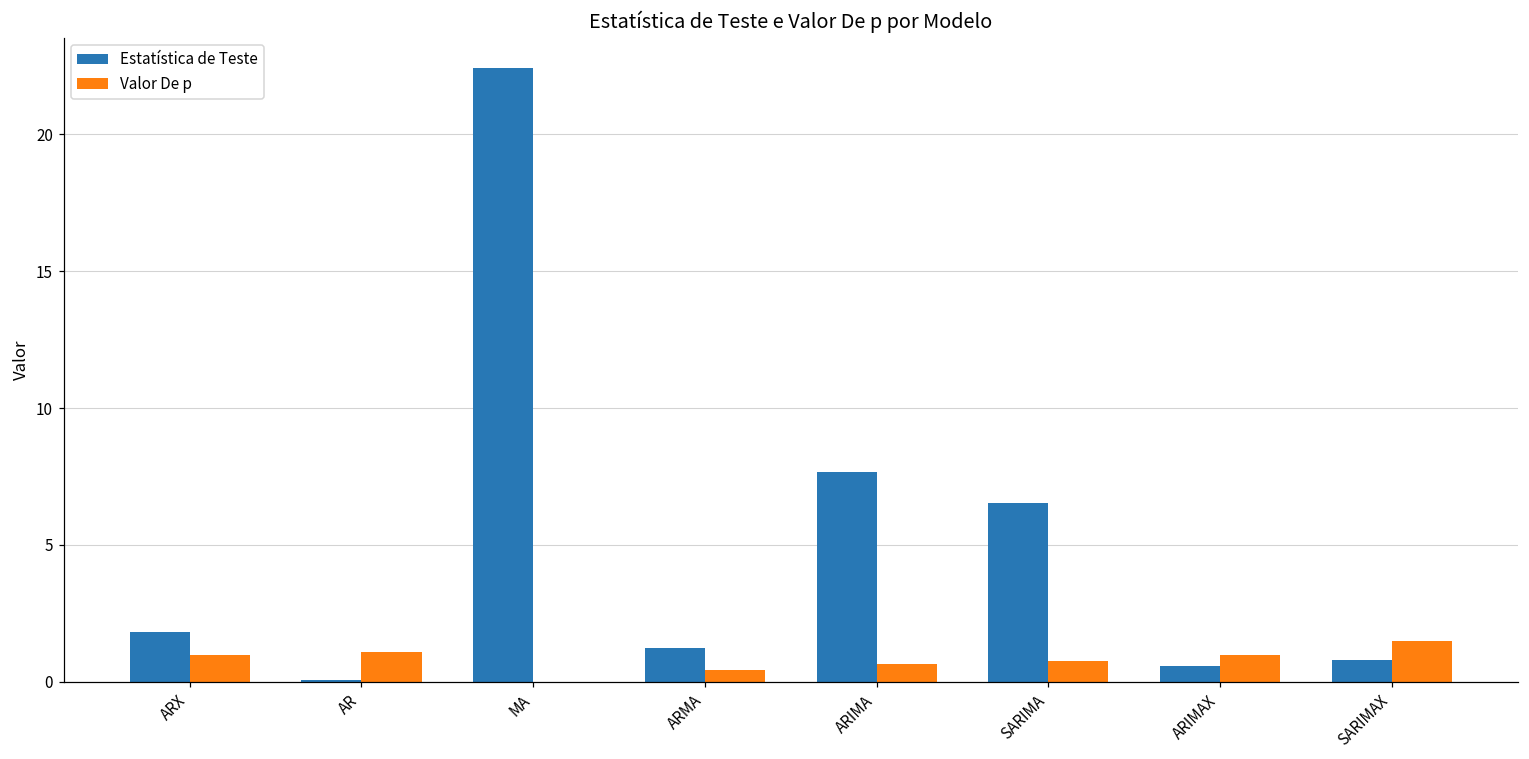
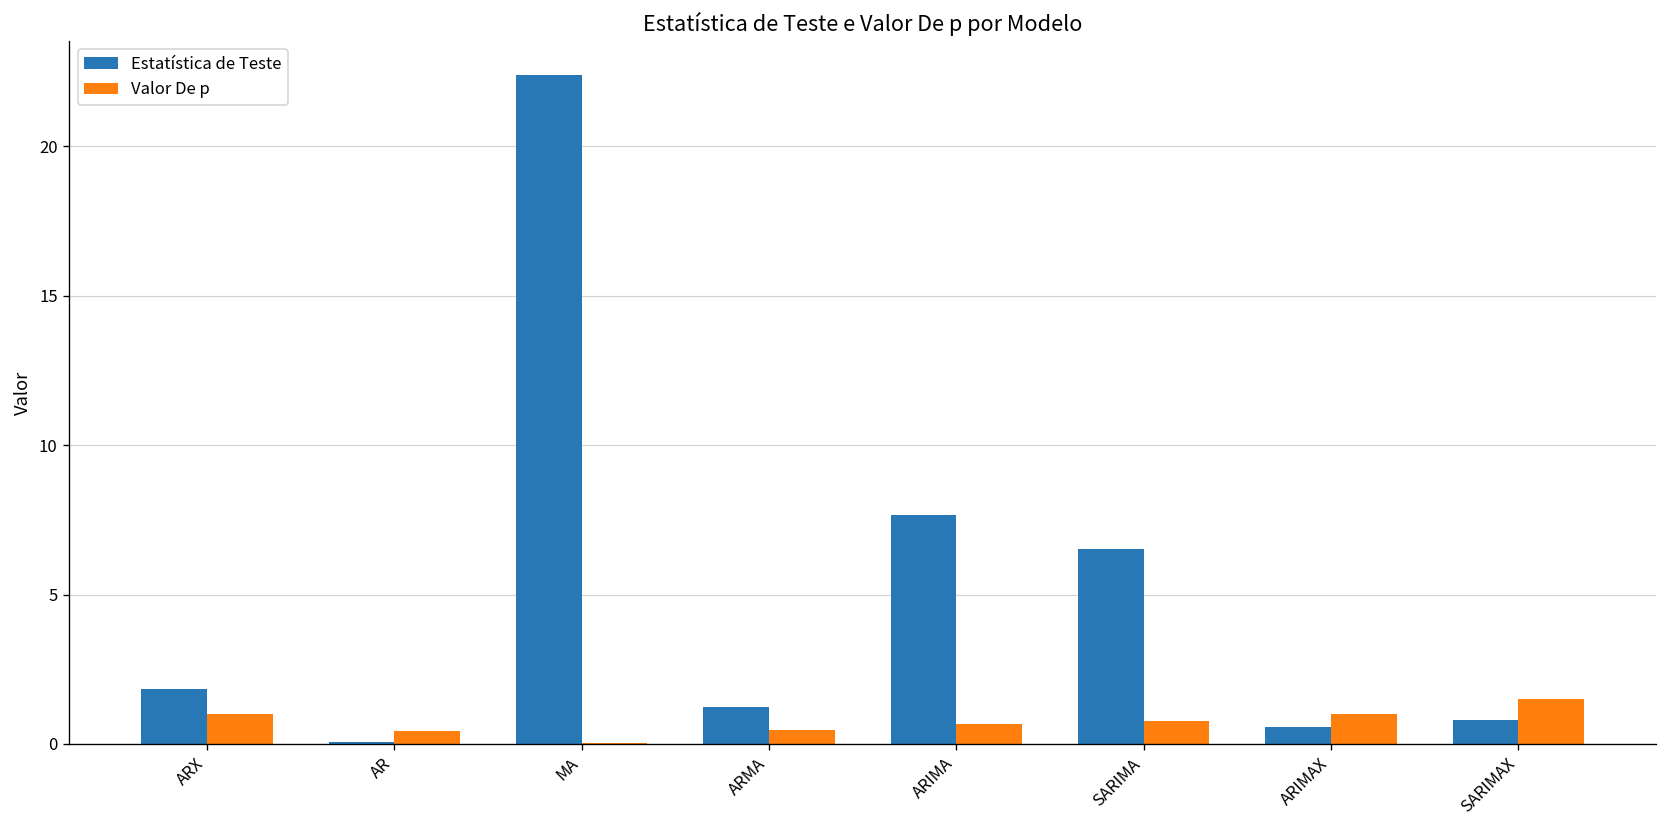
Valor De p, AR: 1.1 -> 0.4
